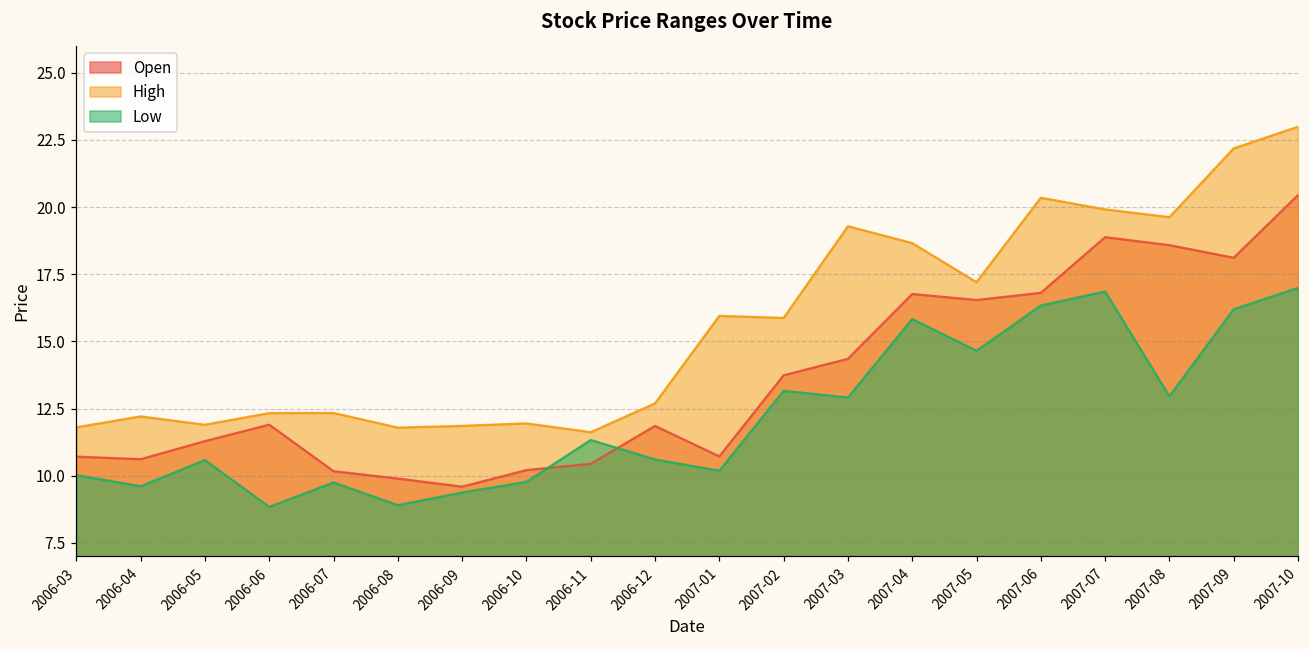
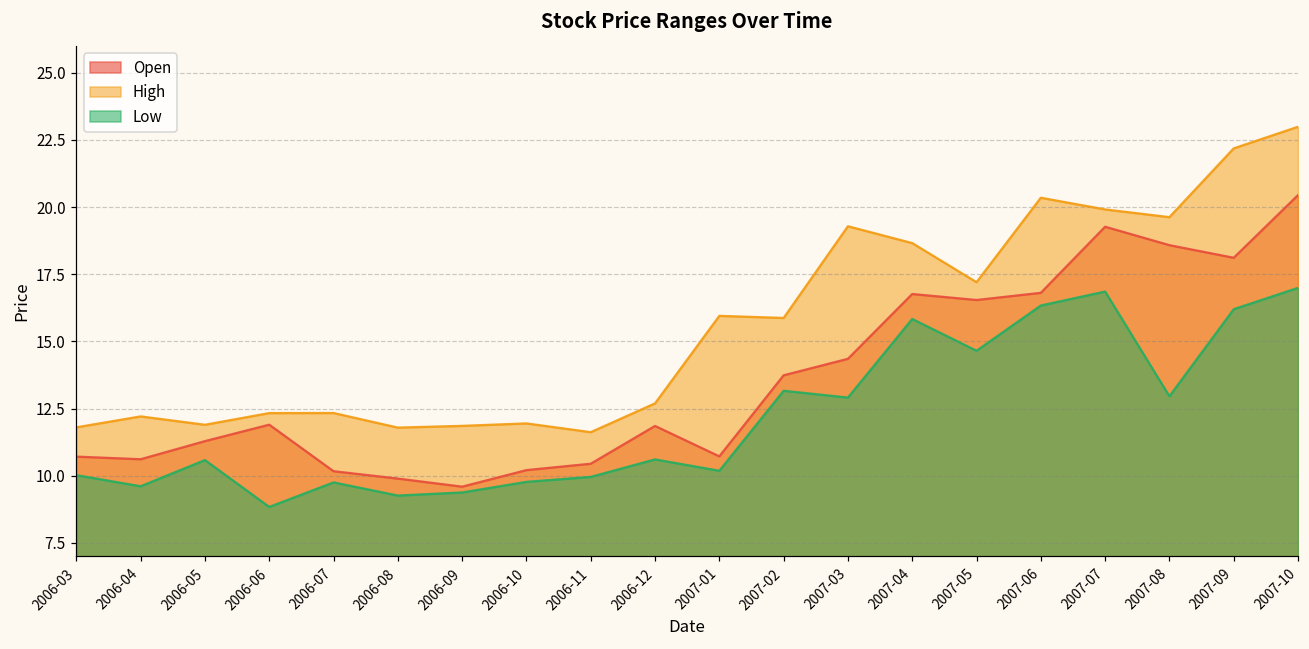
Low, 2006-08: 8.9 -> 9.3
Low, 2006-11: 11.3 -> 10.0
Open, 2007-07: 18.9 -> 19.3
